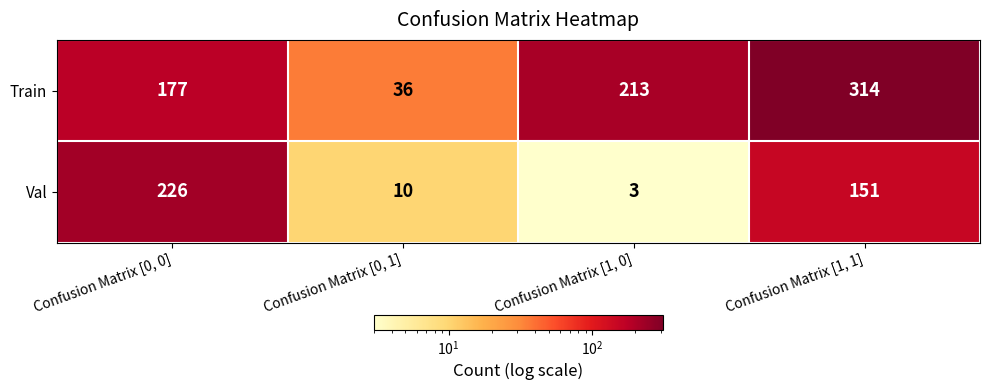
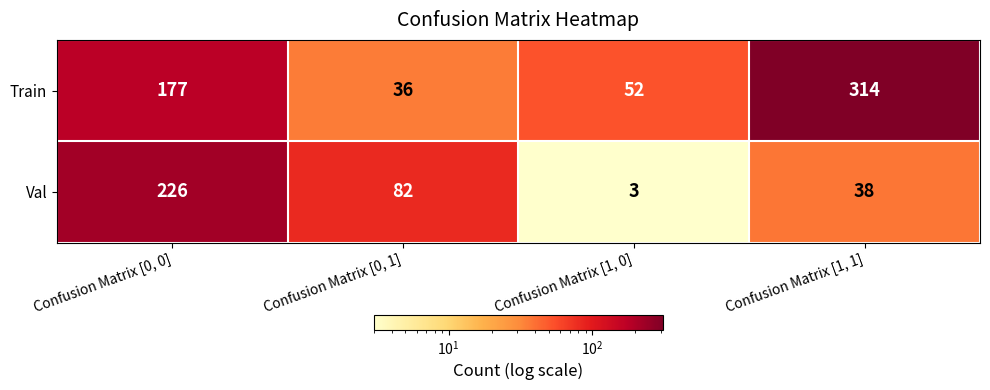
Train, Confusion Matrix [1, 0]: 213 -> 52
Val, Confusion Matrix [0, 1]: 10 -> 82
Val, Confusion Matrix [1, 1]: 151 -> 38
